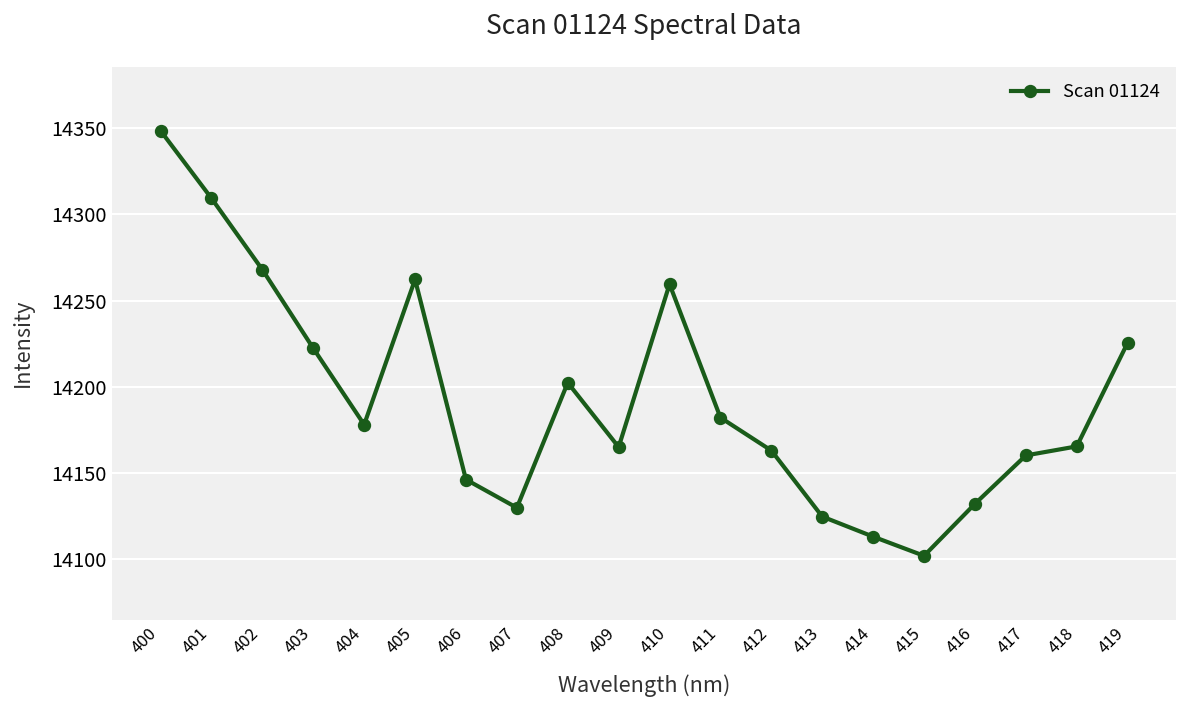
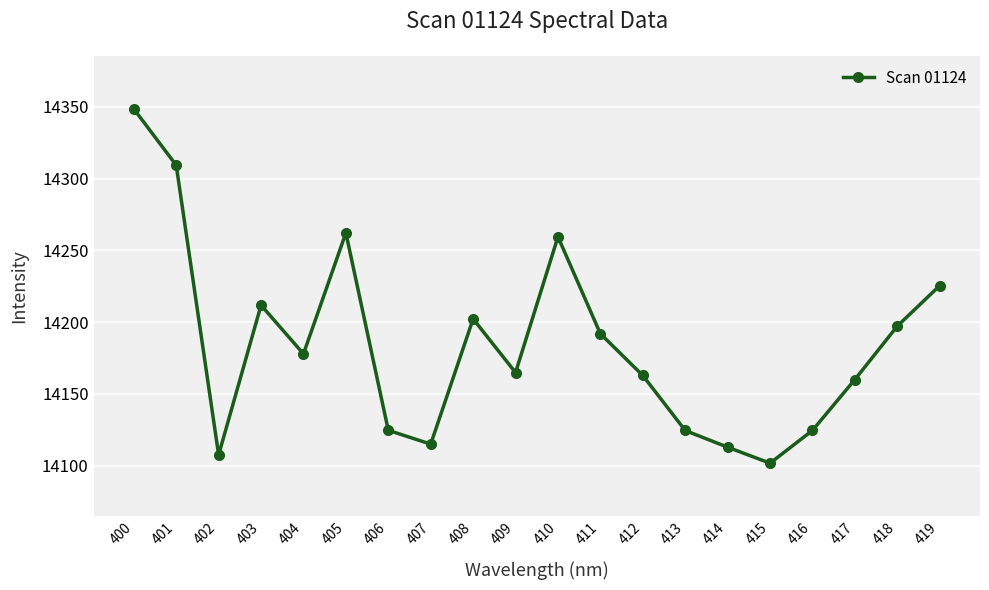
402: 14268 -> 14108
403: 14222 -> 14212
406: 14146 -> 14125
407: 14130 -> 14115
411: 14182 -> 14192
416: 14132 -> 14125
418: 14165 -> 14197
